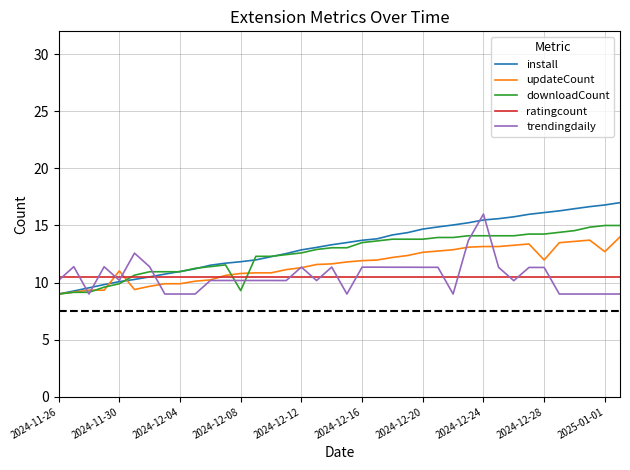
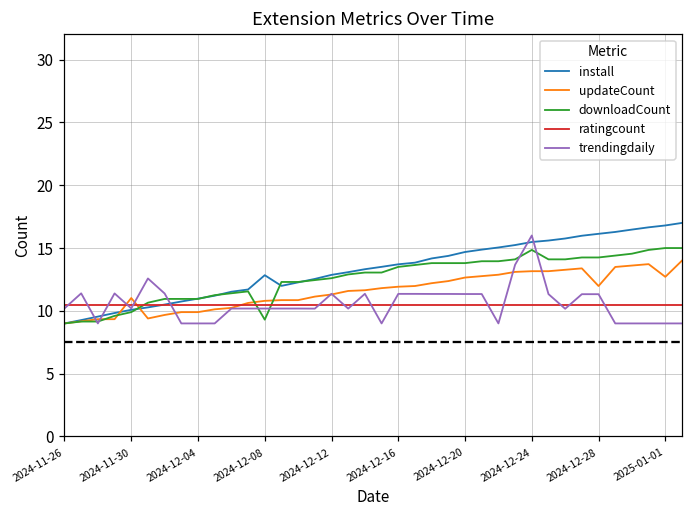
install, 2024-12-08: 11.8 -> 12.8
downloadCount, 2024-12-24: 14.1 -> 14.9
